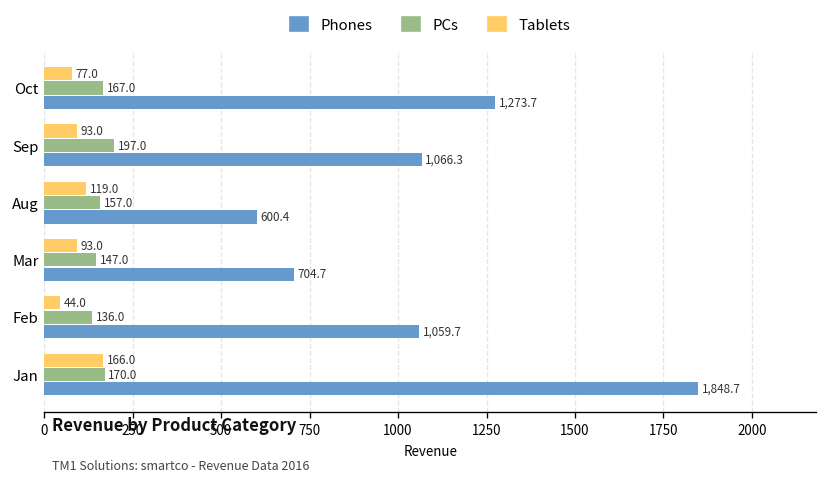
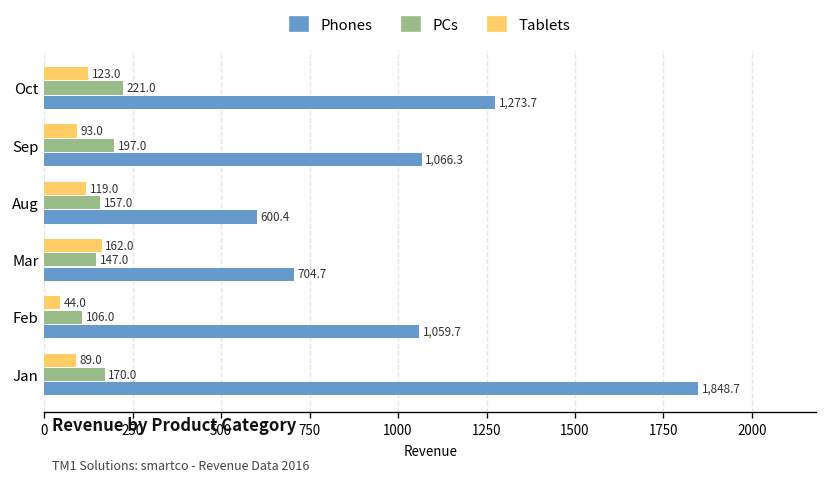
Tablets, Oct: 77.0 -> 123.0
PCs, Oct: 167.0 -> 221.0
Tablets, Mar: 93.0 -> 162.0
PCs, Feb: 136.0 -> 106.0
Tablets, Jan: 166.0 -> 89.0
